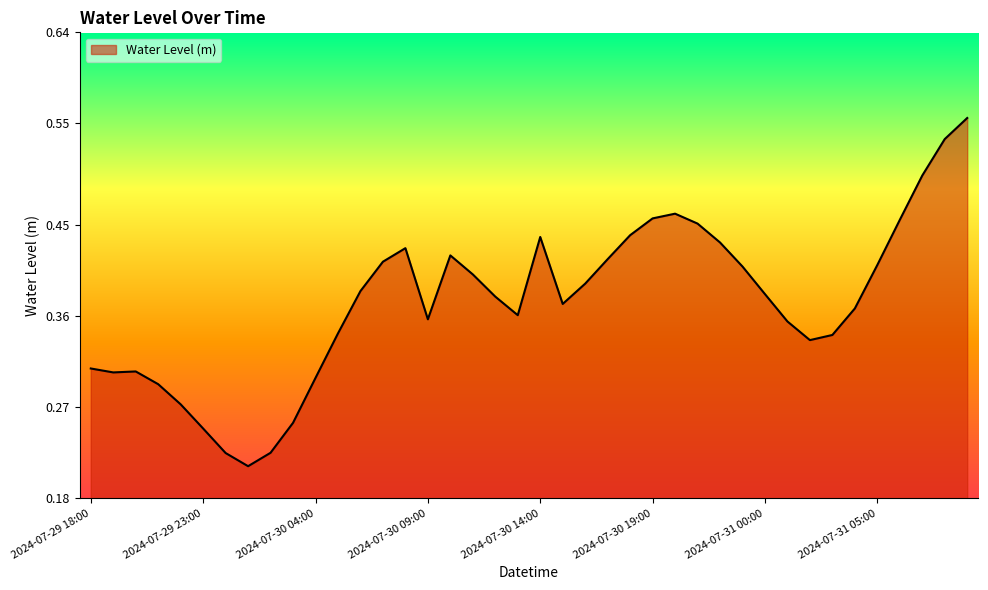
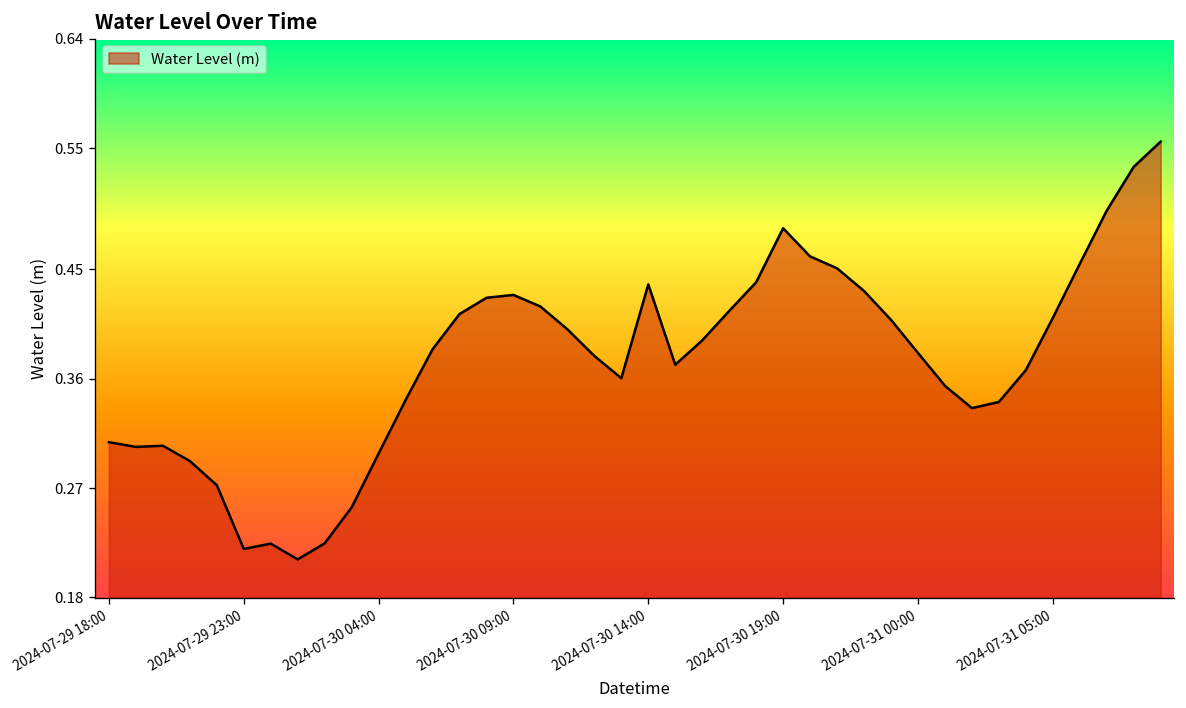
2024-07-29 23:00: 0.248 -> 0.220
2024-07-30 09:00: 0.356 -> 0.429
2024-07-30 19:00: 0.456 -> 0.484
